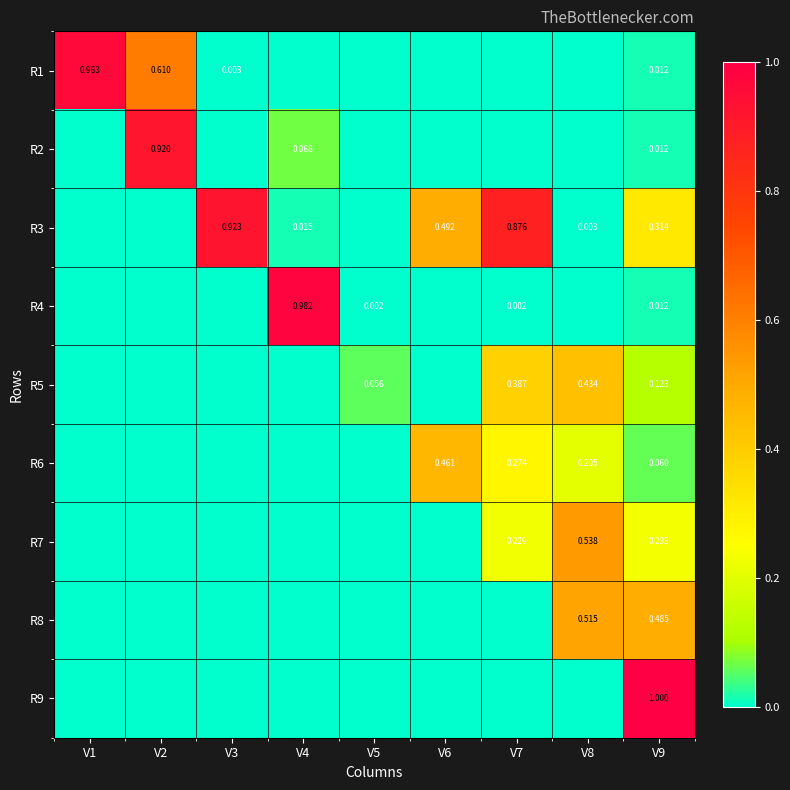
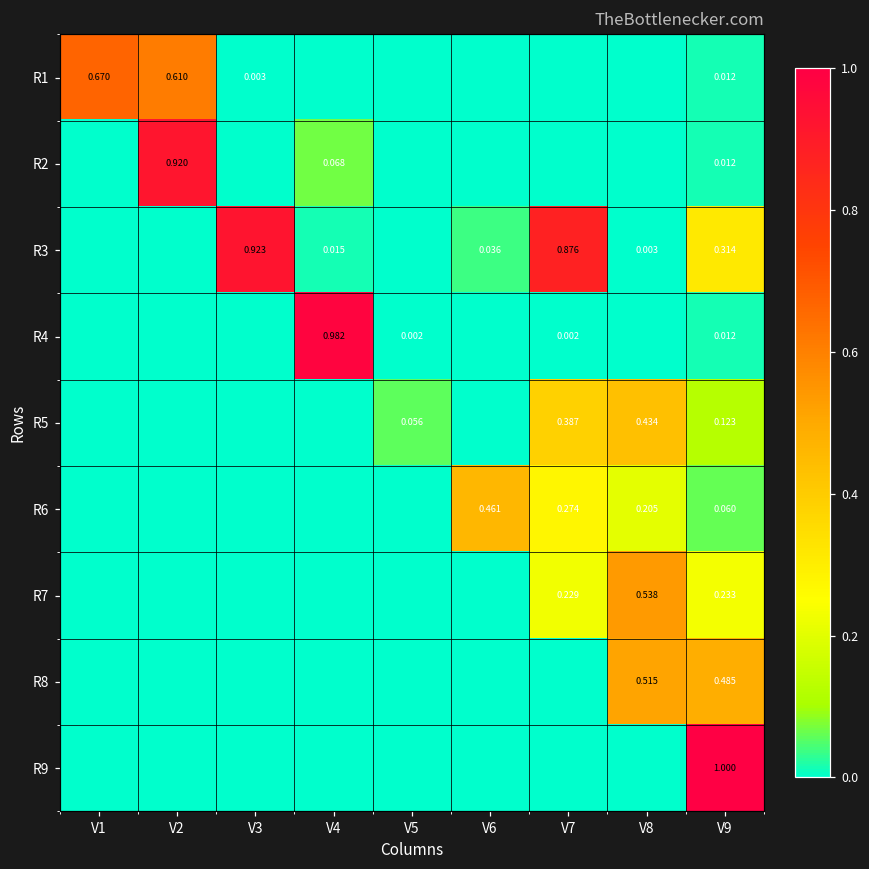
R1, V1: 0.963 -> 0.670
R3, V6: 0.492 -> 0.036
